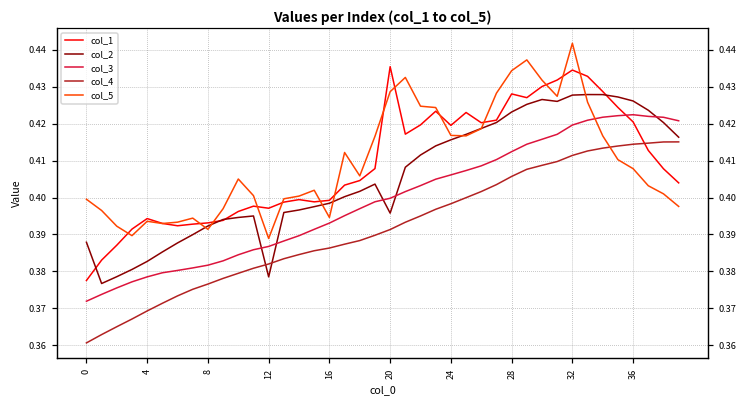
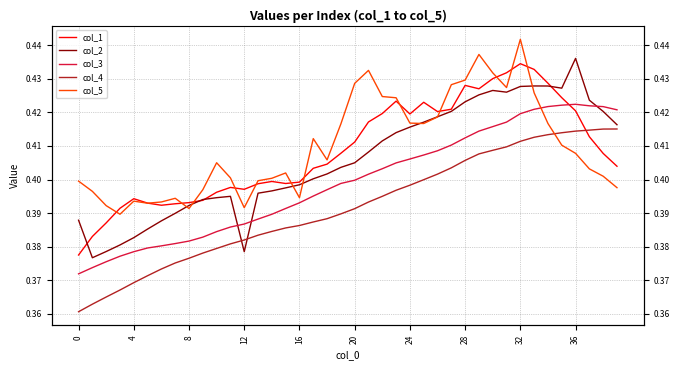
col_5, 12: 0.389 -> 0.392
col_1, 20: 0.435 -> 0.411
col_2, 20: 0.396 -> 0.405
col_5, 28: 0.434 -> 0.430
col_2, 36: 0.426 -> 0.436
